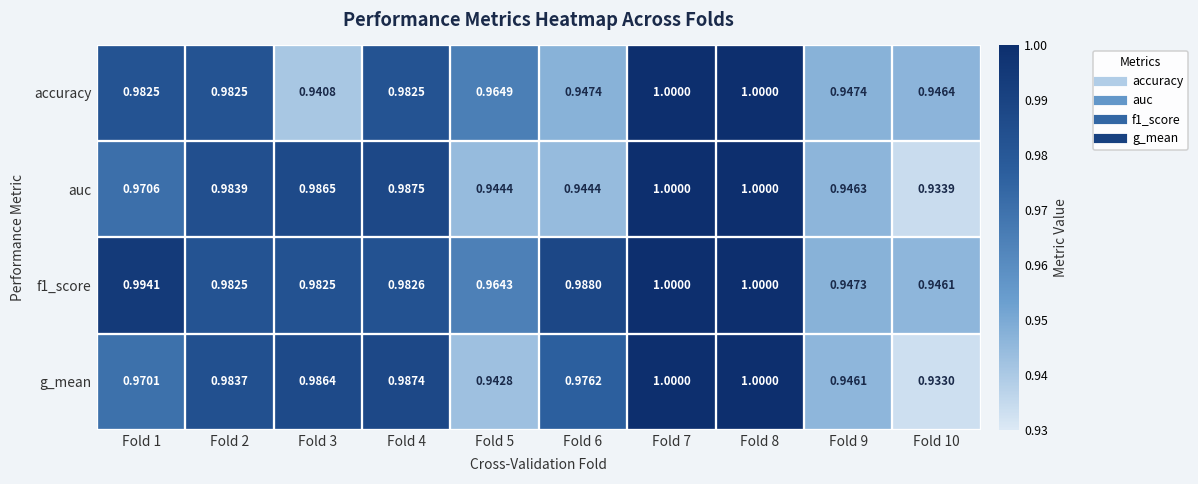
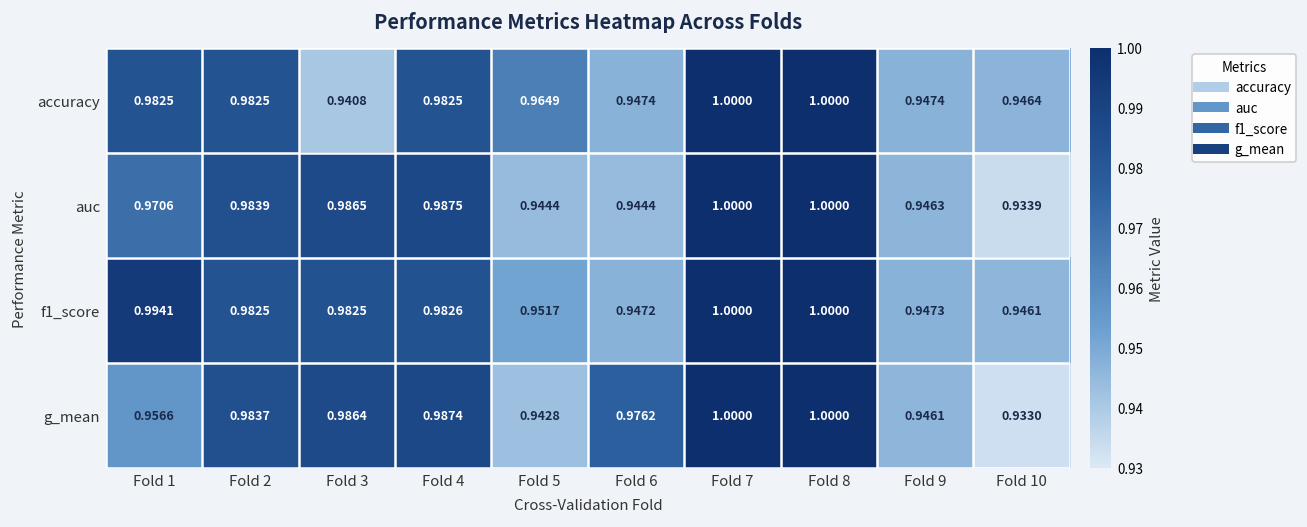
f1_score, Fold 5: 0.9643 -> 0.9517
f1_score, Fold 6: 0.9880 -> 0.9472
g_mean, Fold 1: 0.9701 -> 0.9566
